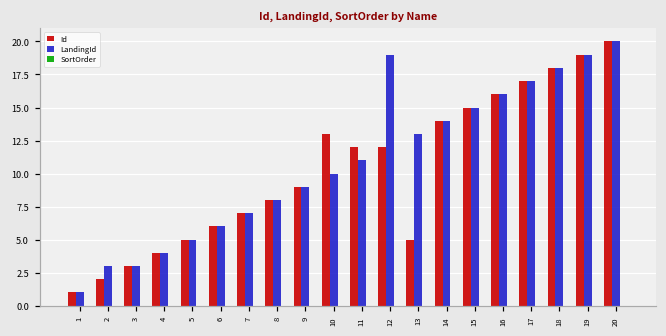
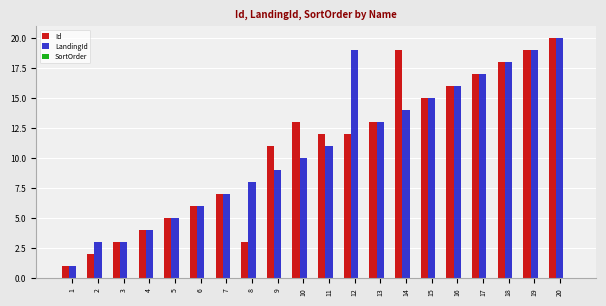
Id, 8: 8 -> 3
Id, 9: 9 -> 11
Id, 13: 5 -> 13
Id, 14: 14 -> 19
